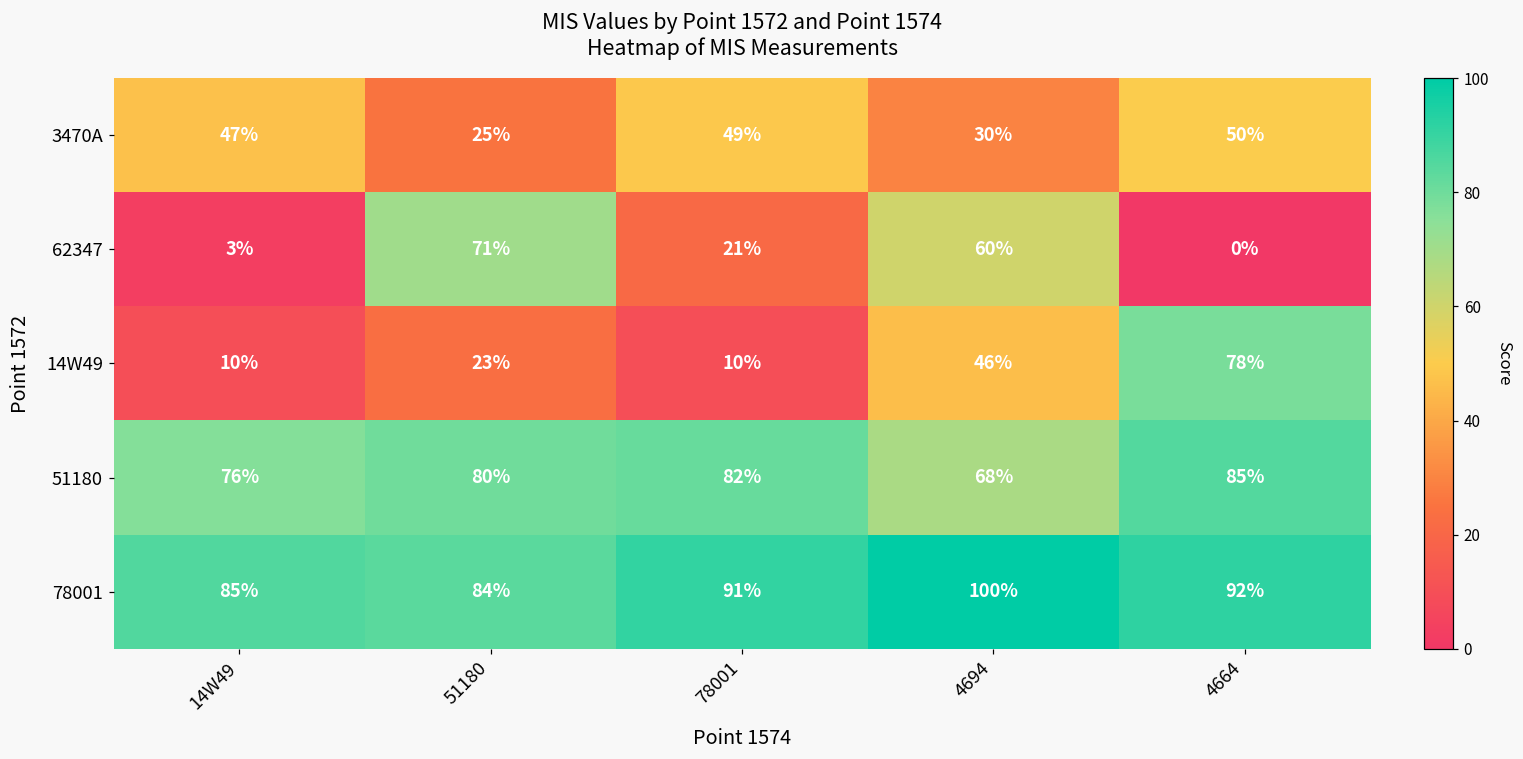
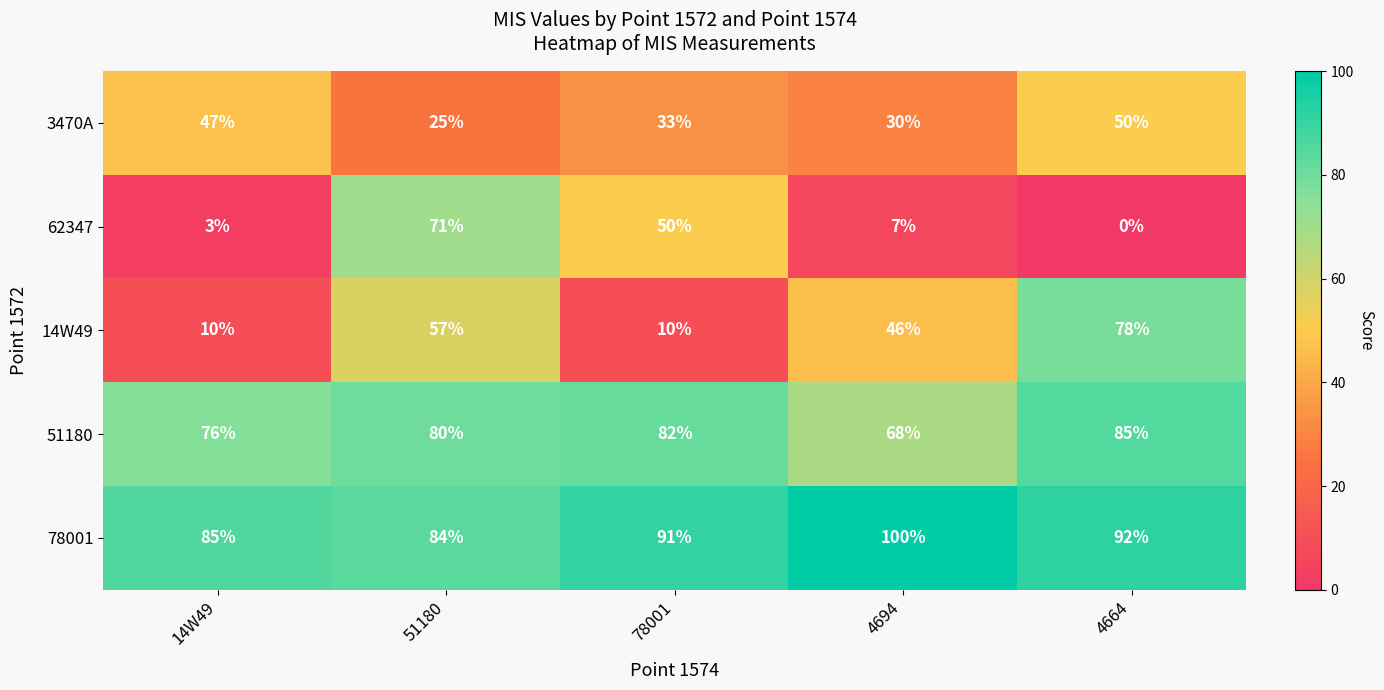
3470A, 78001: 49% -> 33%
62347, 78001: 21% -> 50%
62347, 4694: 60% -> 7%
14W49, 51180: 23% -> 57%
